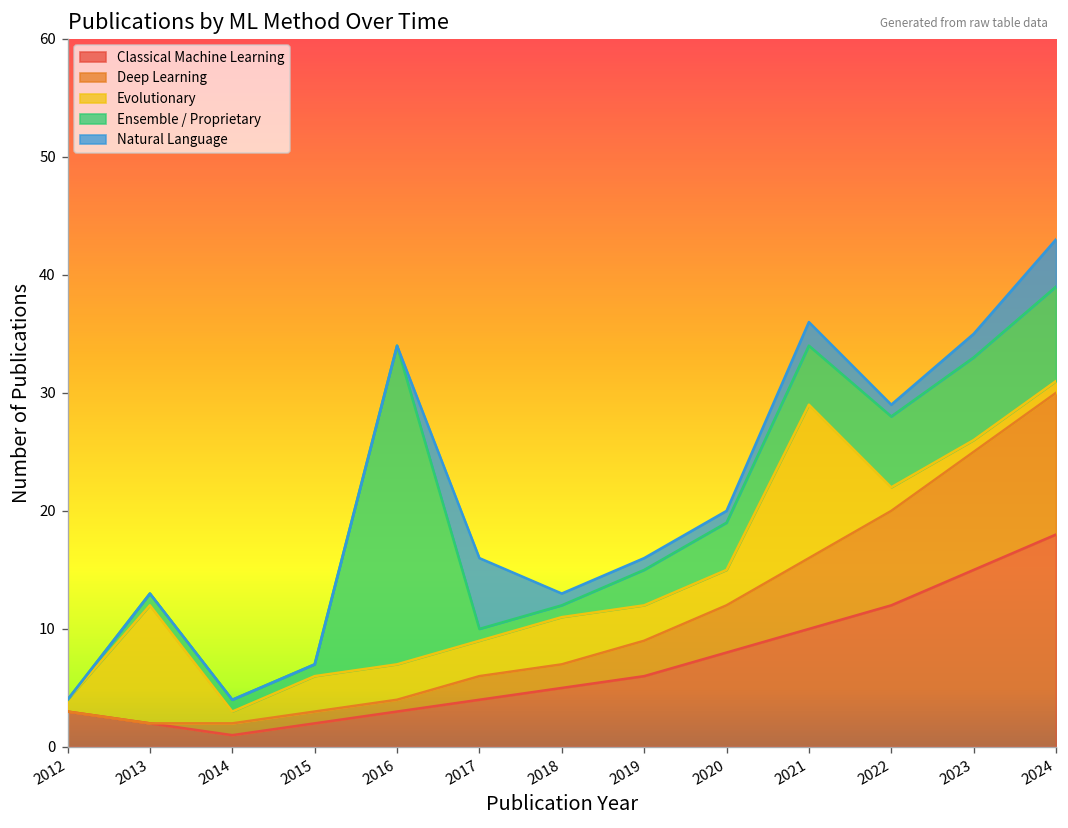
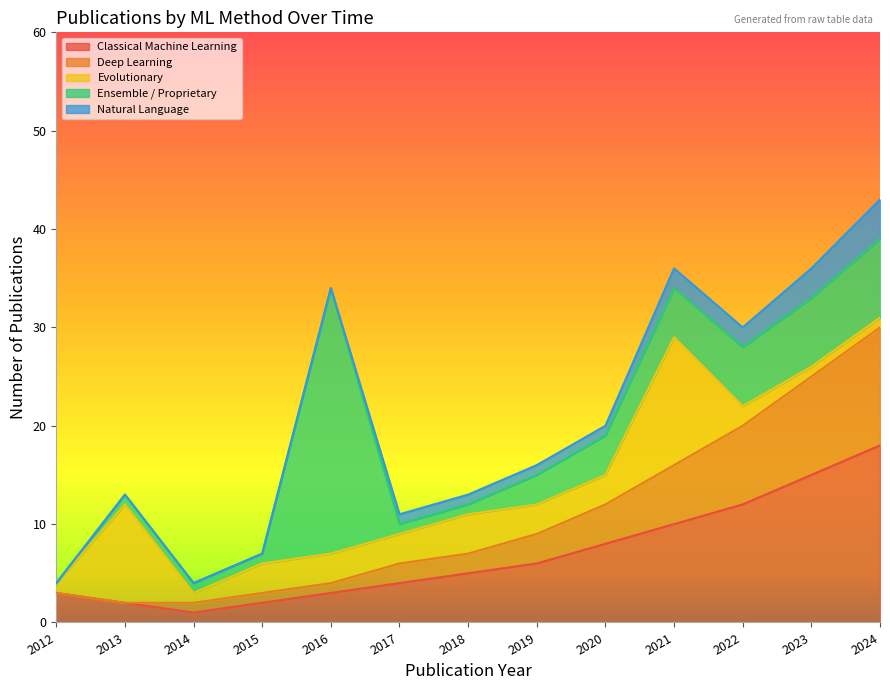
Natural Language, 2017: 6 -> 1
Natural Language, 2022: 1 -> 2
Natural Language, 2023: 2 -> 3
